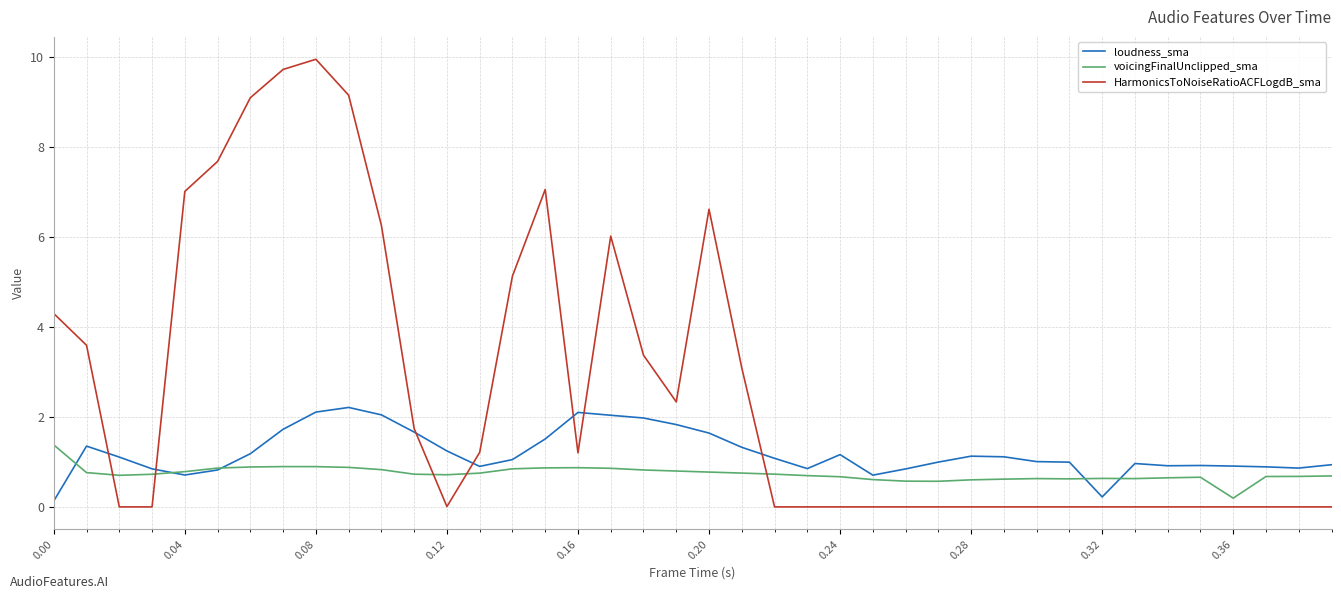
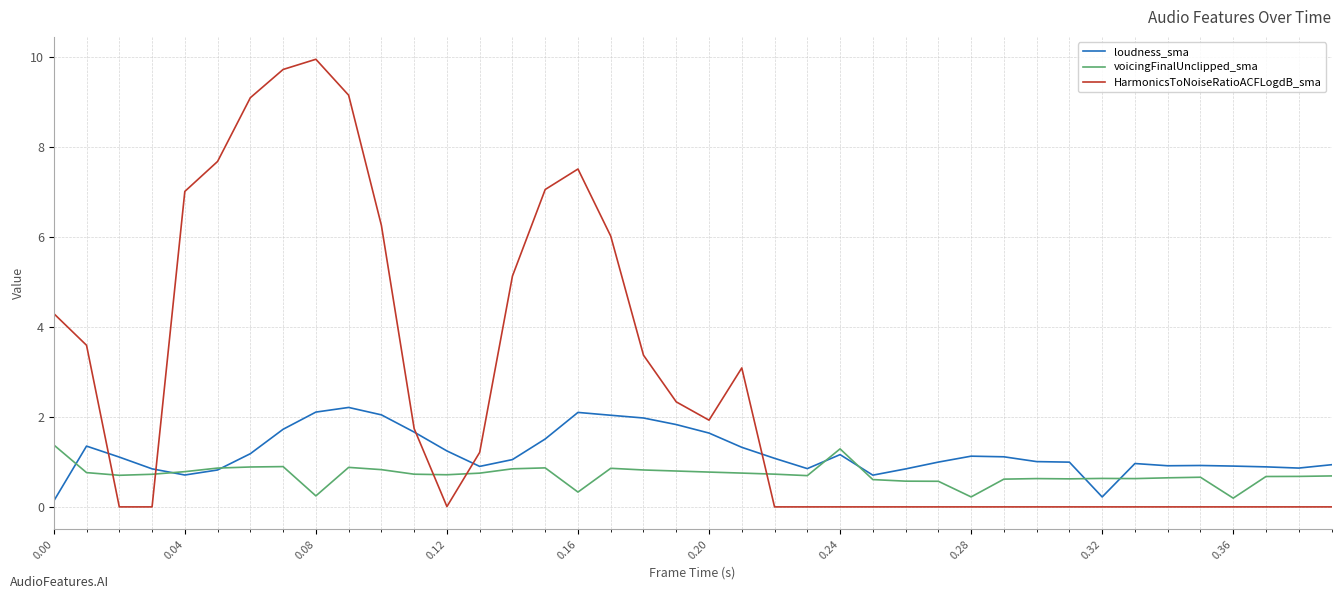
voicingFinalUnclipped_sma, 0.08: 0.9 -> 0.2
voicingFinalUnclipped_sma, 0.16: 0.9 -> 0.3
HarmonicsToNoiseRatioACFLogdB_sma, 0.16: 1.2 -> 7.5
HarmonicsToNoiseRatioACFLogdB_sma, 0.20: 6.6 -> 1.9
voicingFinalUnclipped_sma, 0.24: 0.7 -> 1.3
voicingFinalUnclipped_sma, 0.28: 0.6 -> 0.2
